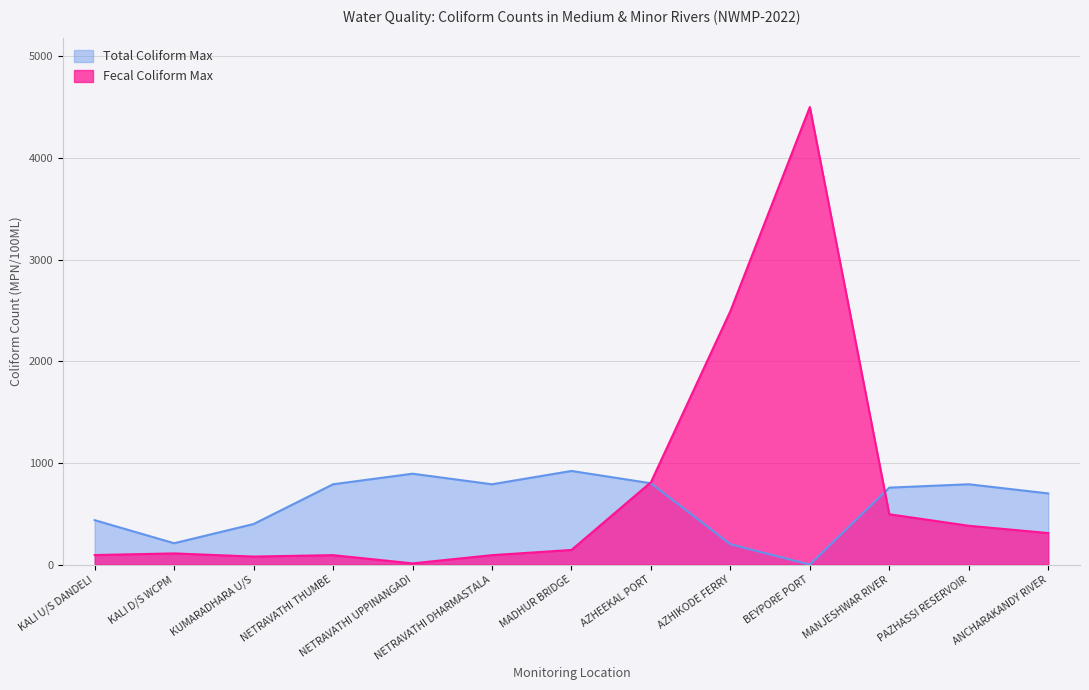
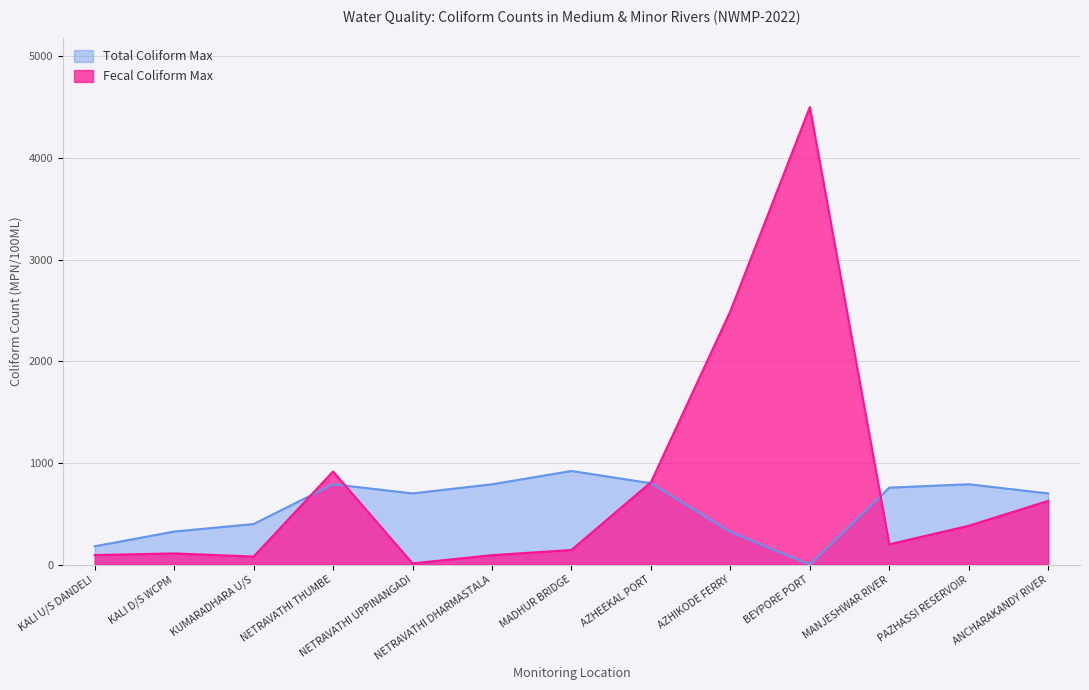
Total Coliform Max, KALI U/S DANDELI: 440 -> 180
Total Coliform Max, KALI D/S WCPM: 210 -> 330
Fecal Coliform Max, NETRAVATHI THUMBE: 90 -> 920
Total Coliform Max, NETRAVATHI UPPINANGADI: 890 -> 700
Total Coliform Max, AZHIKODE FERRY: 200 -> 320
Fecal Coliform Max, MANJESHWAR RIVER: 500 -> 200
Fecal Coliform Max, ANCHARAKANDY RIVER: 310 -> 630
